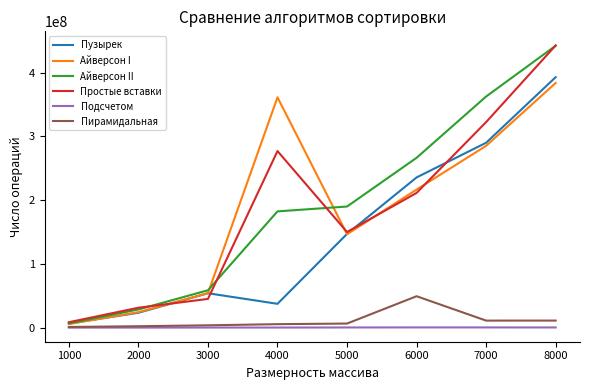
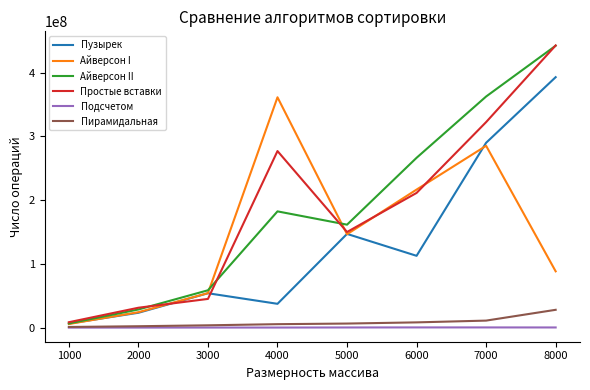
Айверсон II, 5000: 190000000 -> 160000000
Пузырек, 6000: 240000000 -> 110000000
Пирамидальная, 6000: 50000000 -> 10000000
Айверсон I, 8000: 380000000 -> 90000000
Пирамидальная, 8000: 10000000 -> 30000000
